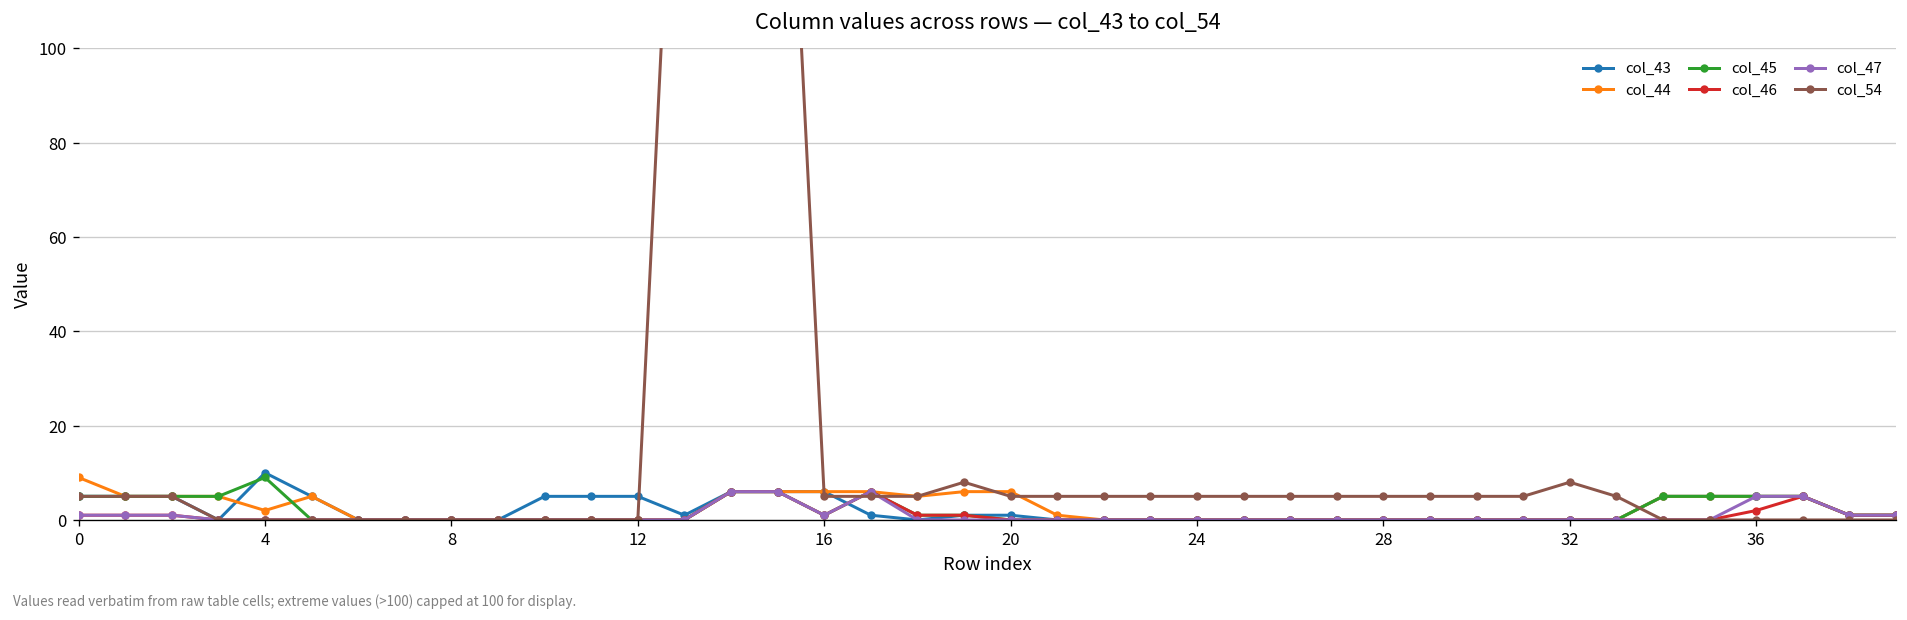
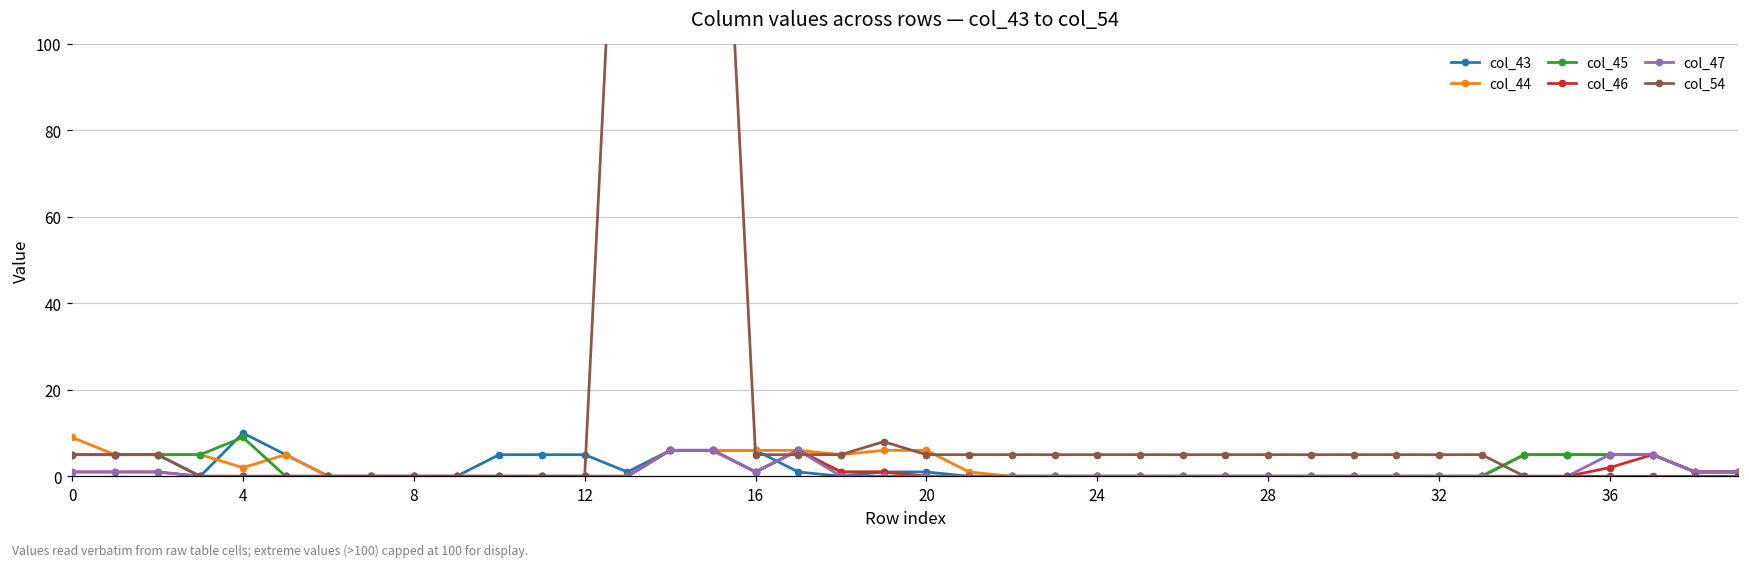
col_54, 32: 8 -> 5
